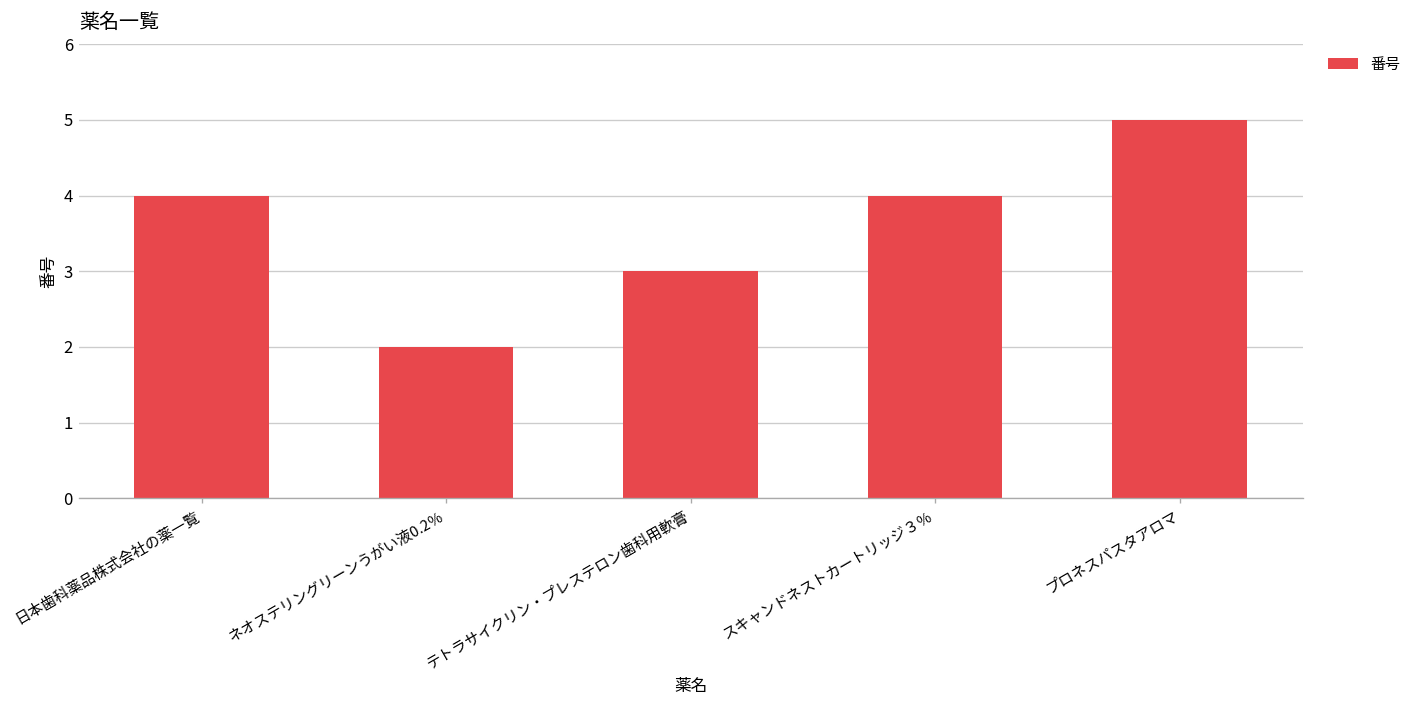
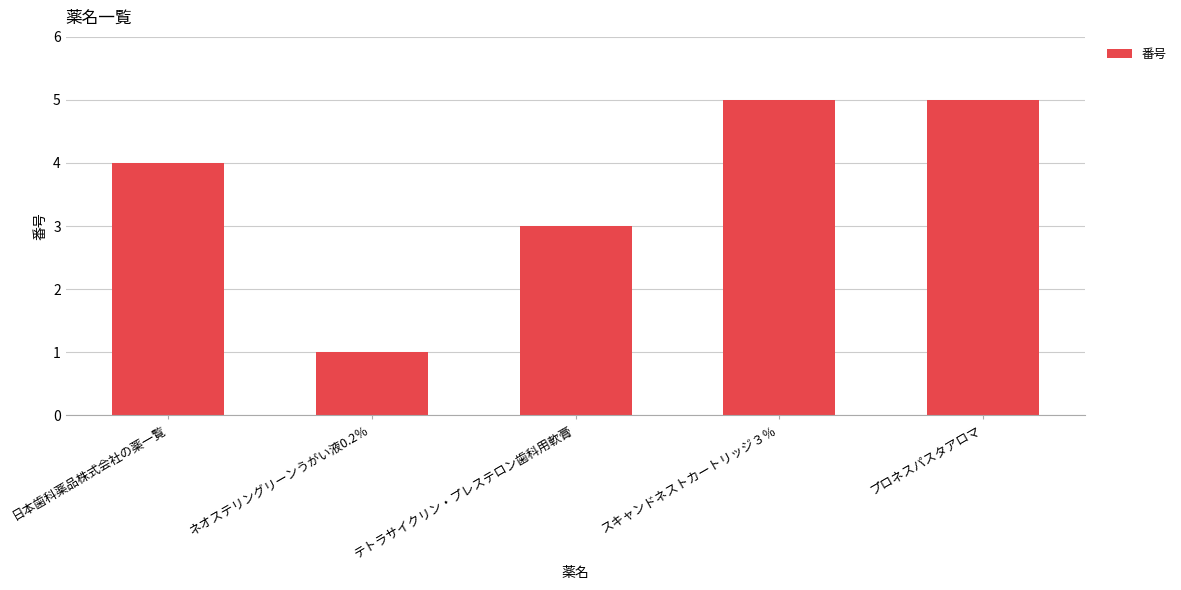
ネオステリングリーンうがい液0.2％: 2 -> 1
スキャンドネストカートリッジ３％: 4 -> 5
